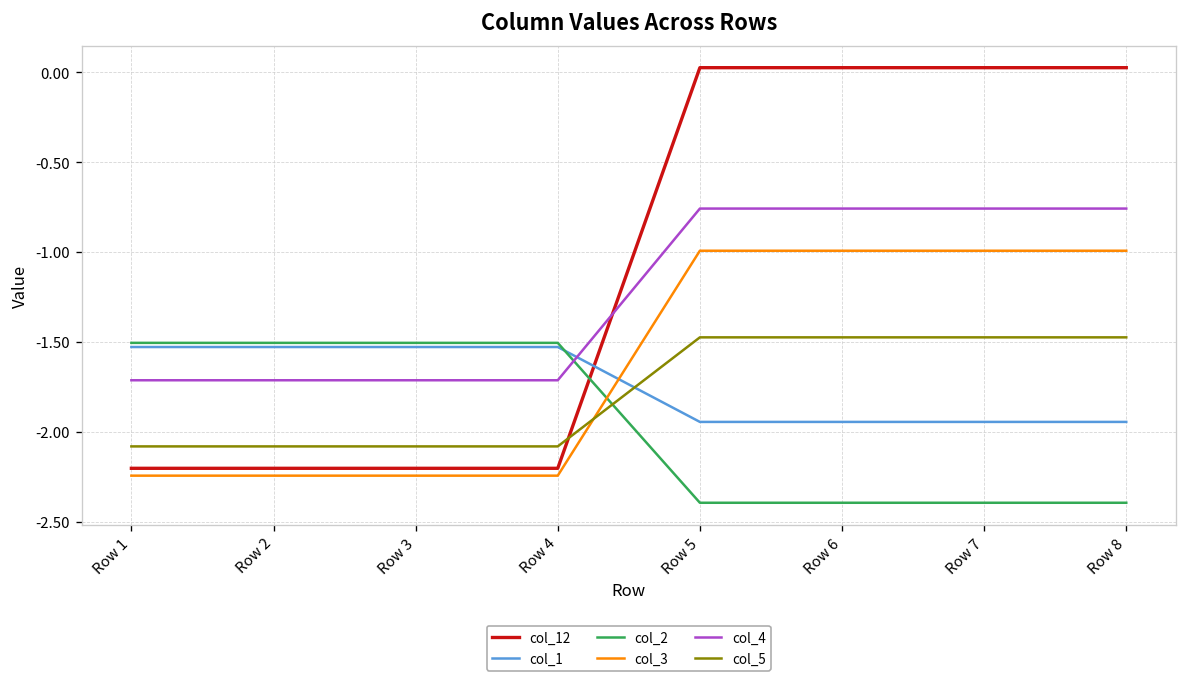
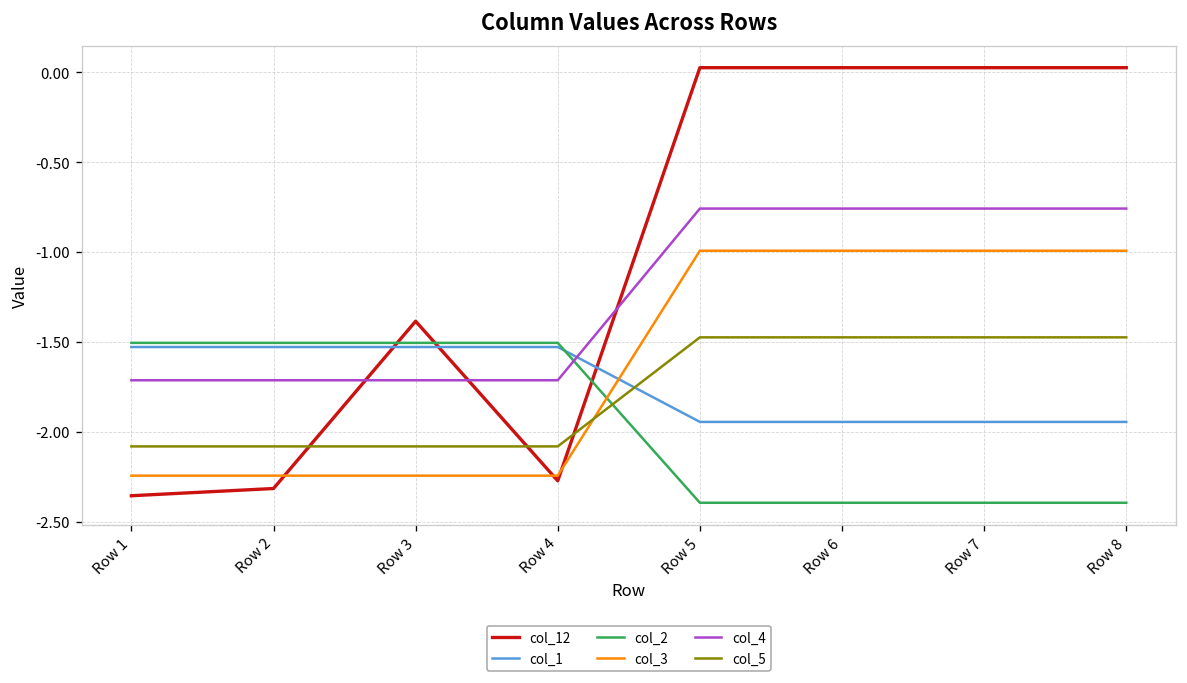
col_12, Row 1: -2.20 -> -2.35
col_12, Row 2: -2.20 -> -2.31
col_12, Row 3: -2.20 -> -1.38
col_12, Row 4: -2.20 -> -2.27
